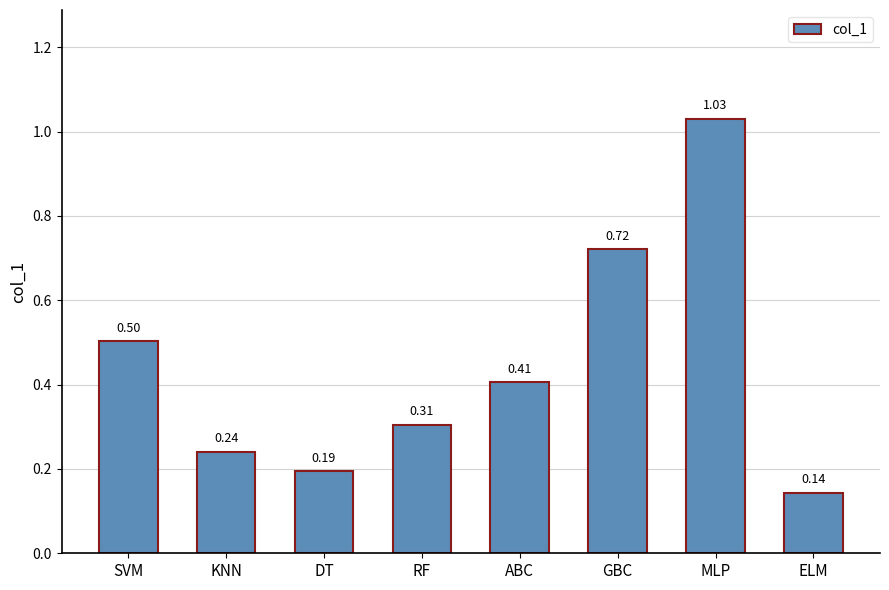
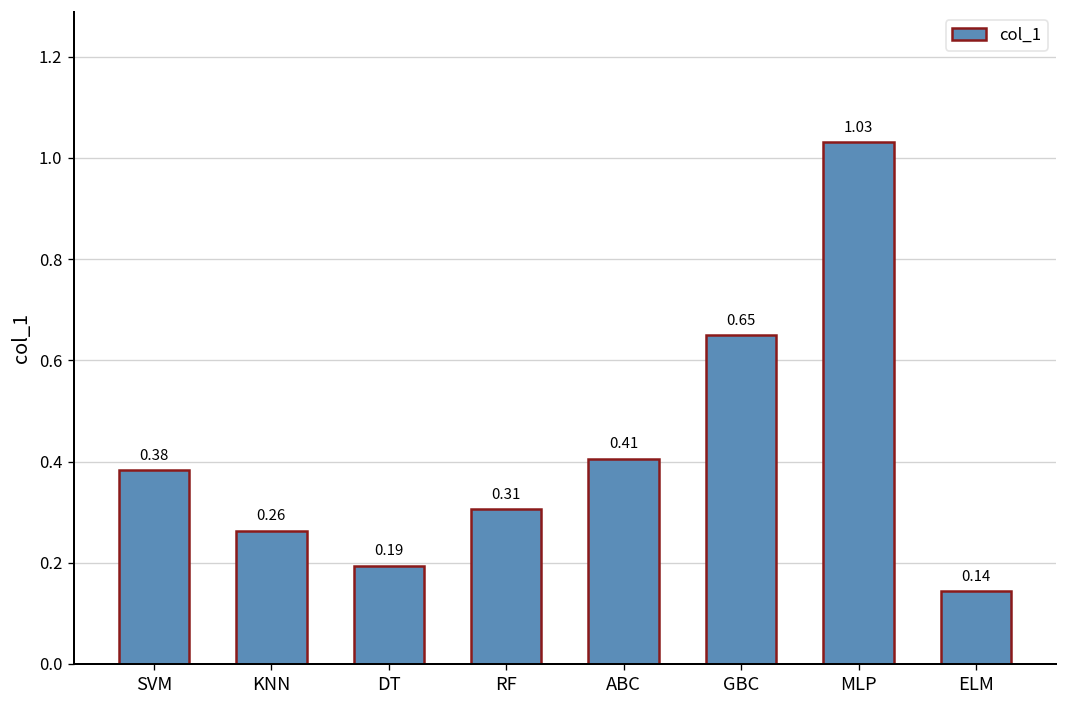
SVM: 0.50 -> 0.38
KNN: 0.24 -> 0.26
GBC: 0.72 -> 0.65
